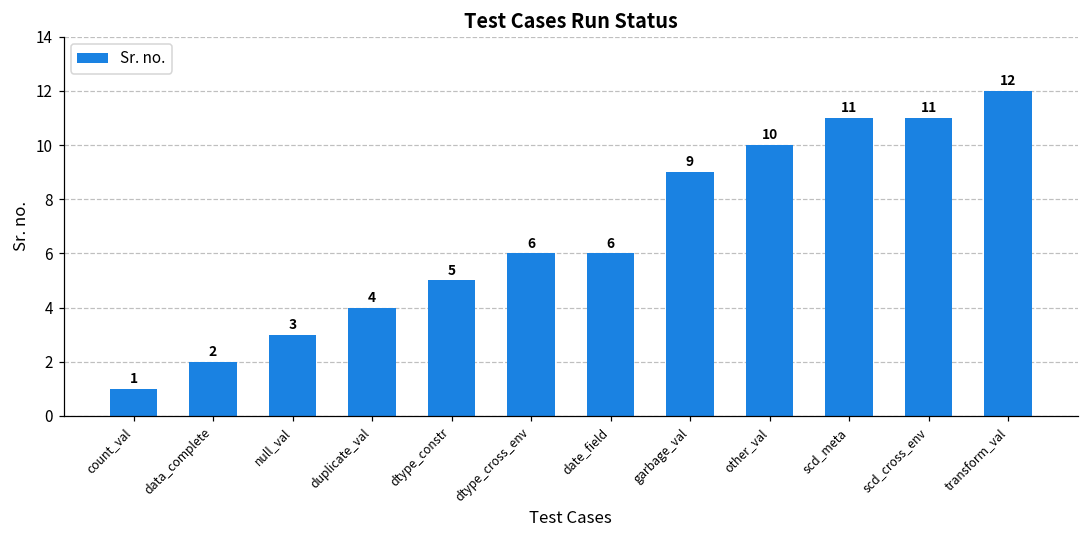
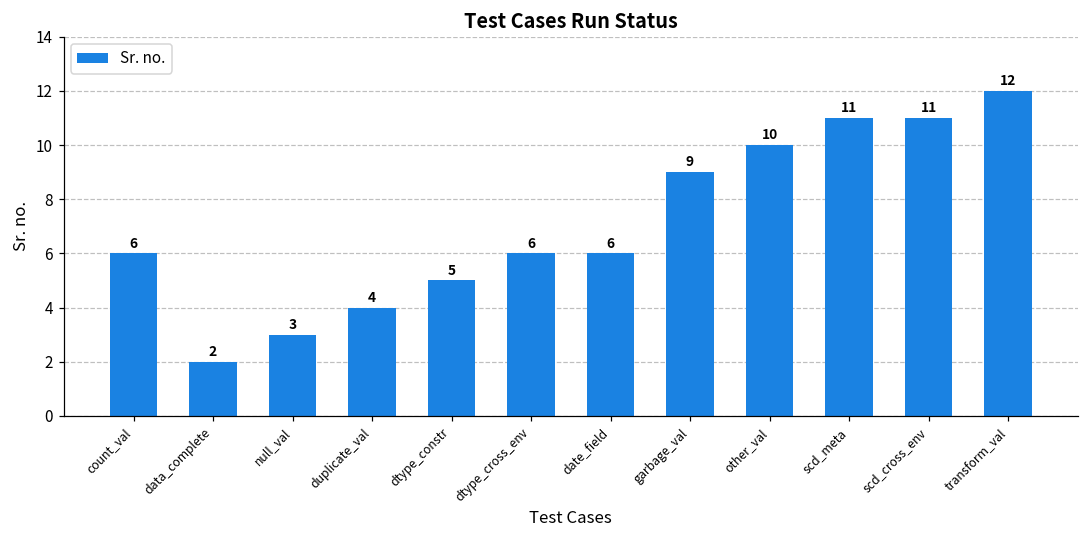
count_val: 1 -> 6
